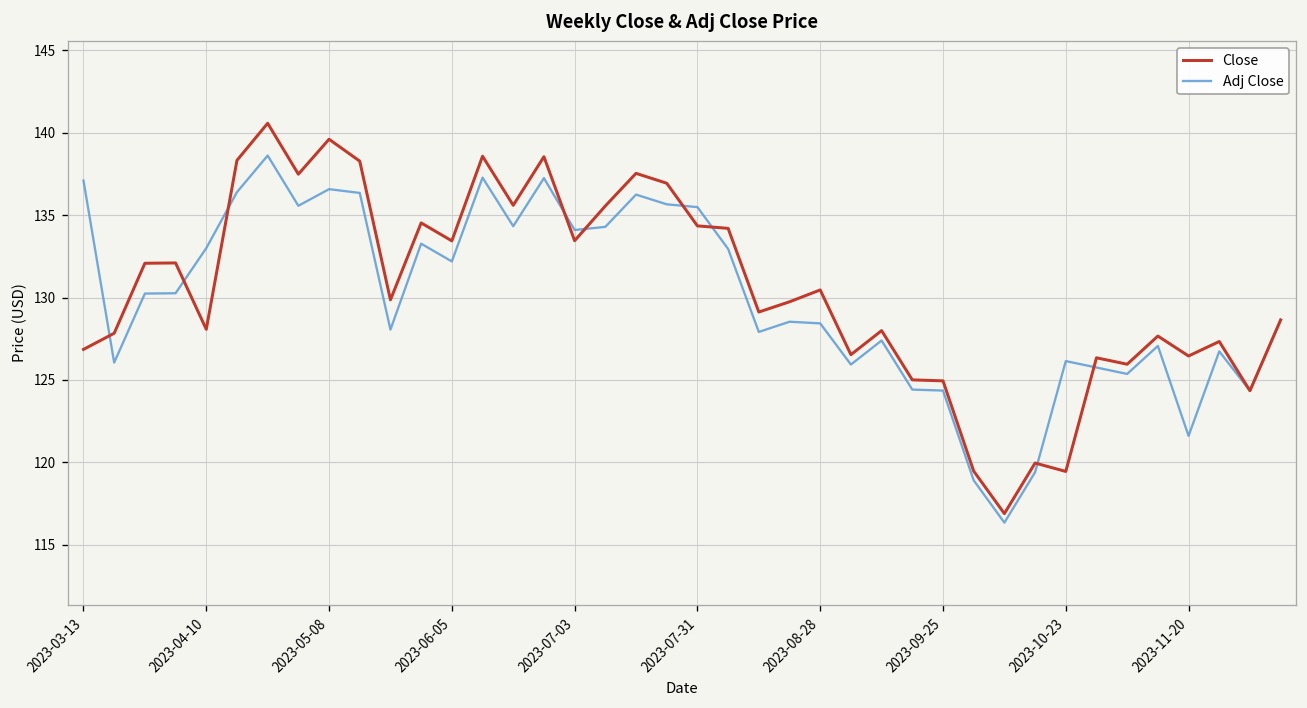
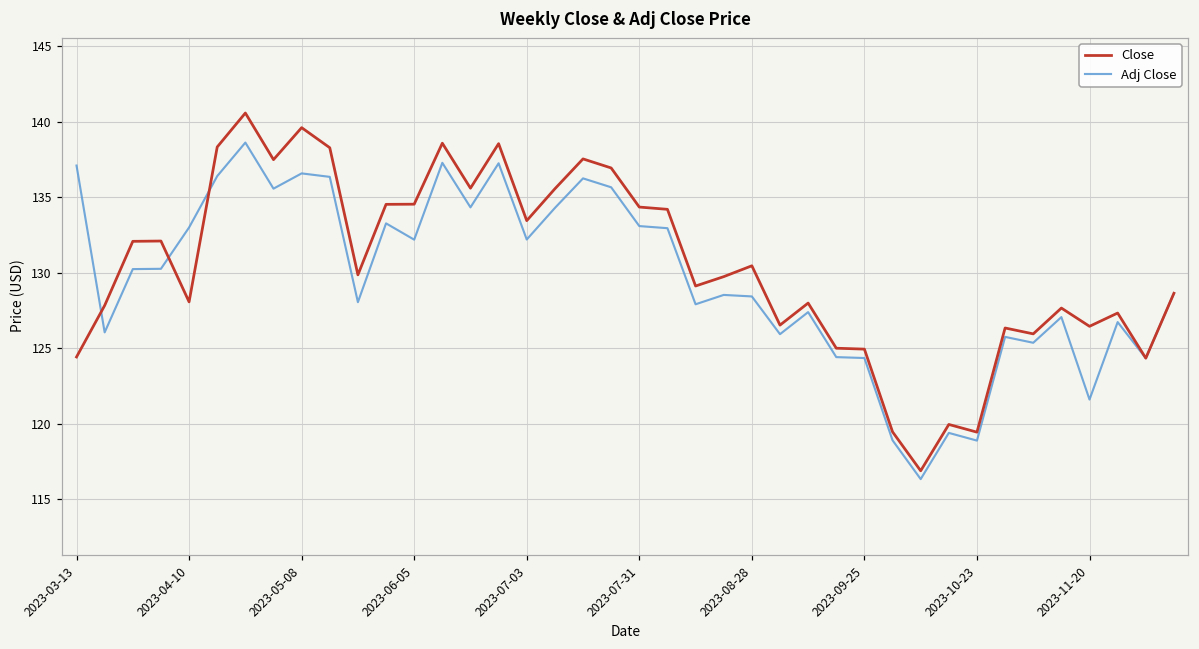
Close, 2023-03-13: 126.9 -> 124.4
Close, 2023-06-05: 133.4 -> 134.5
Adj Close, 2023-07-03: 134.1 -> 132.2
Adj Close, 2023-07-31: 135.5 -> 133.1
Adj Close, 2023-10-23: 126.1 -> 118.9
